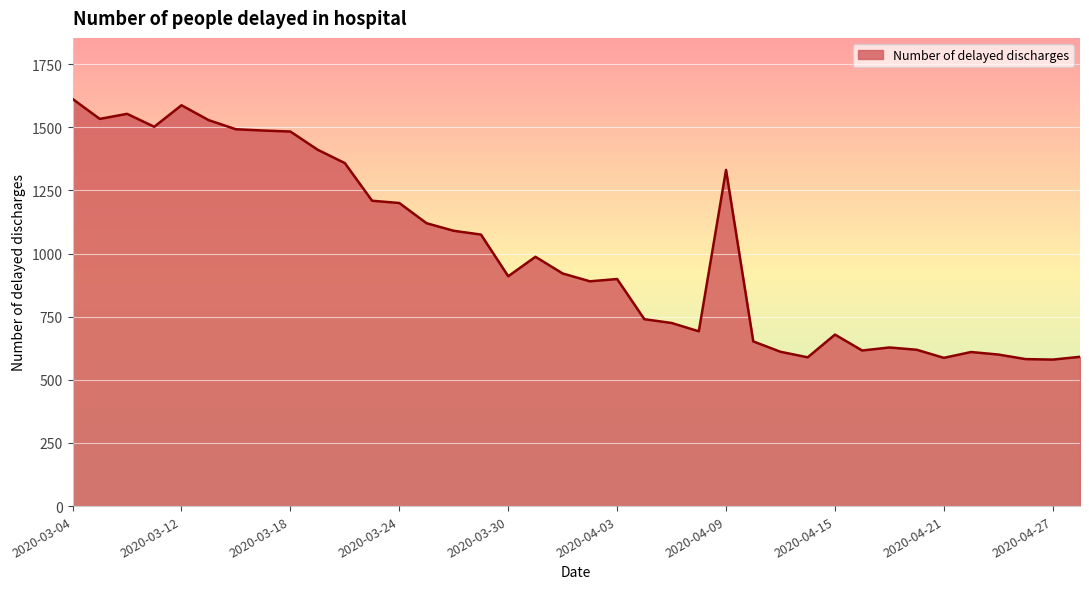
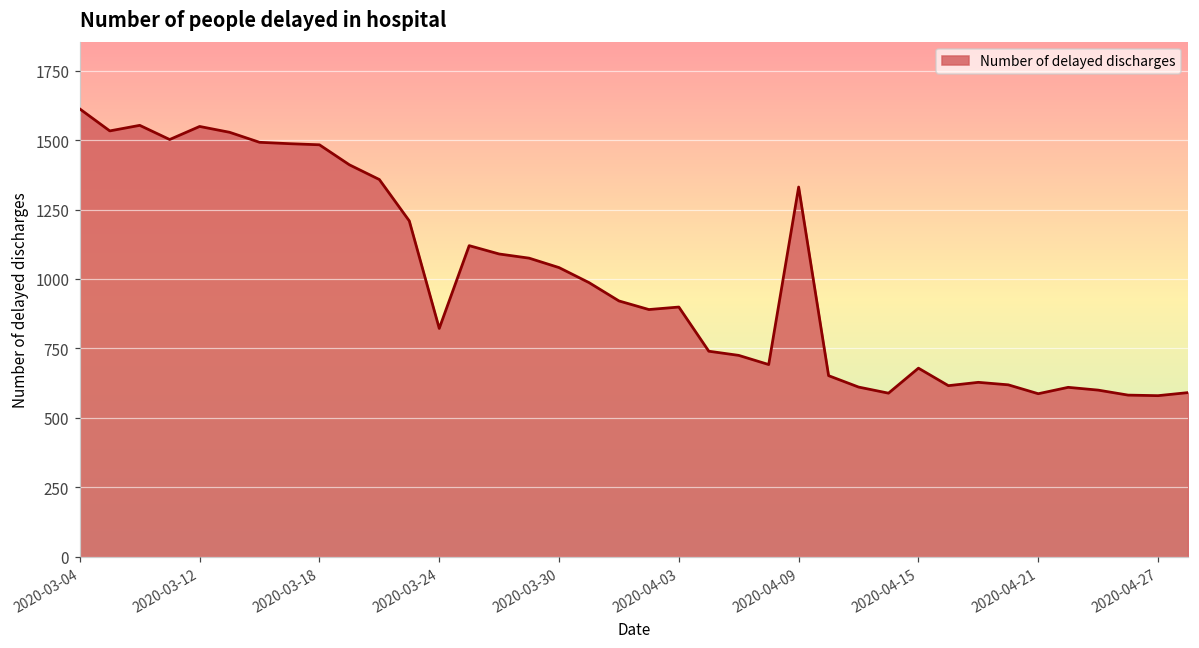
2020-03-12: 1590 -> 1550
2020-03-24: 1200 -> 820
2020-03-30: 910 -> 1040
